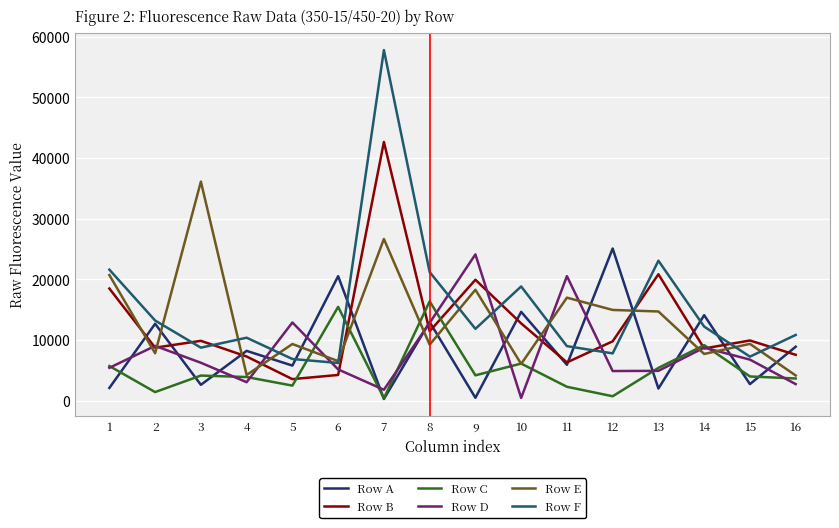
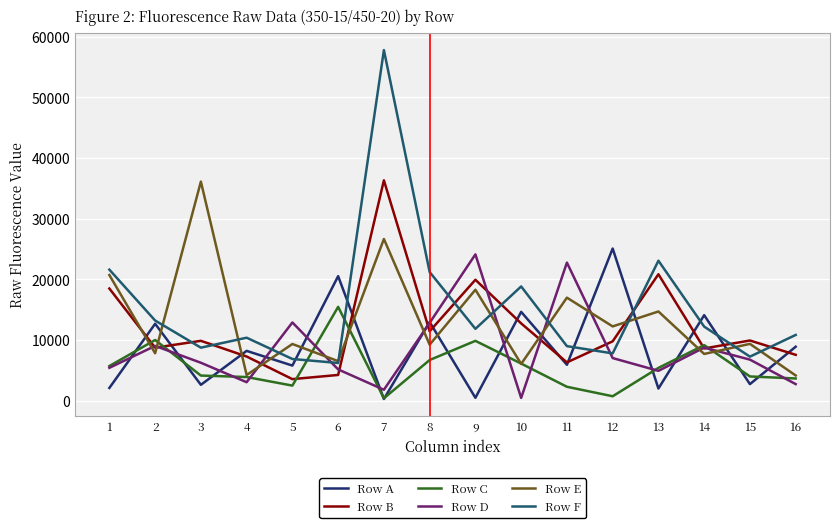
Row C, 2: 1000 -> 10000
Row B, 7: 43000 -> 36000
Row C, 8: 16000 -> 7000
Row C, 9: 4000 -> 10000
Row D, 11: 21000 -> 23000
Row D, 12: 5000 -> 7000
Row E, 12: 15000 -> 12000
